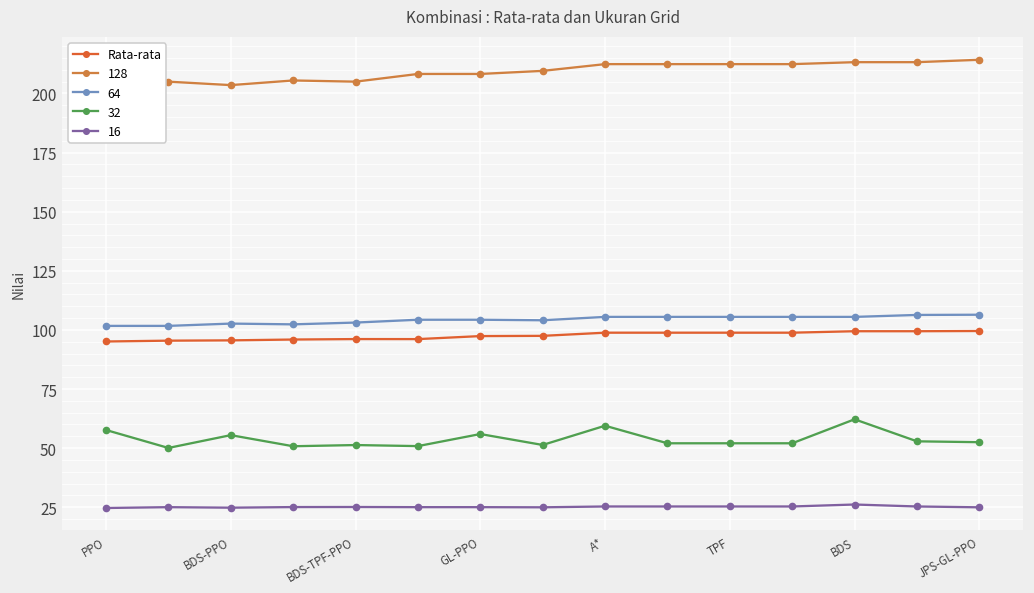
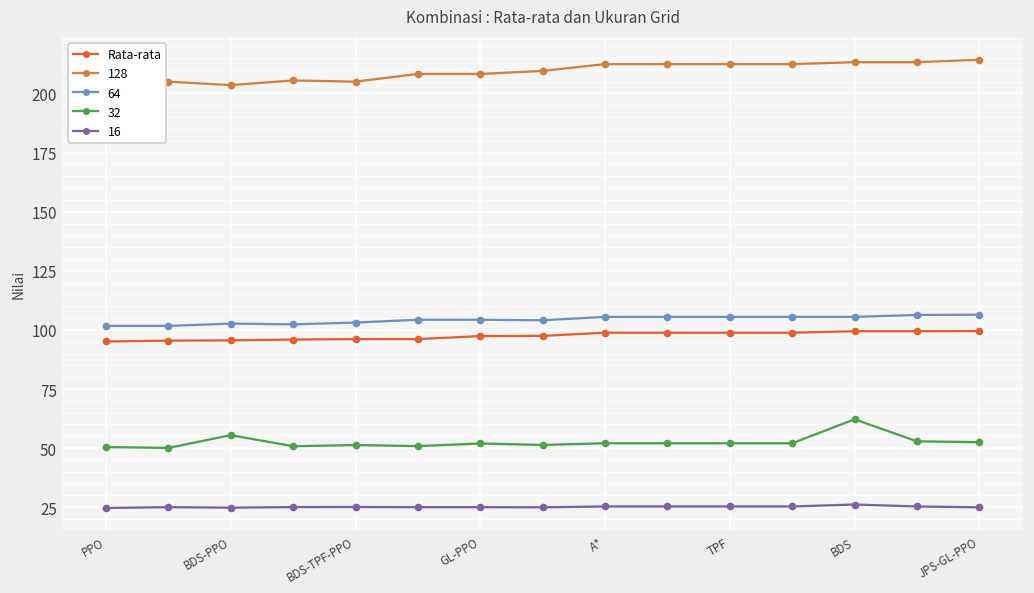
32, PPO: 58 -> 50
32, GL-PPO: 56 -> 52
32, A*: 59 -> 52
